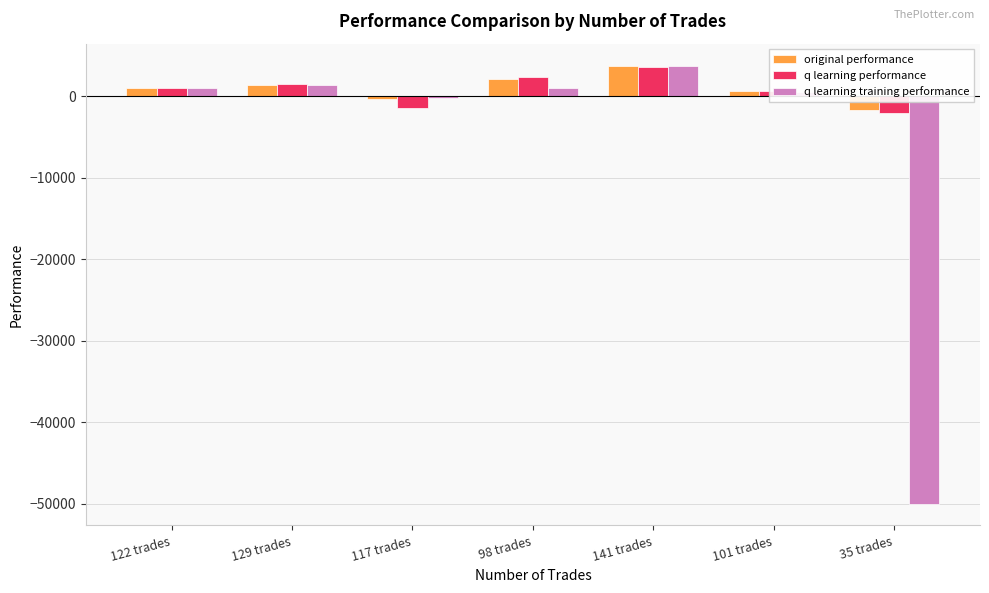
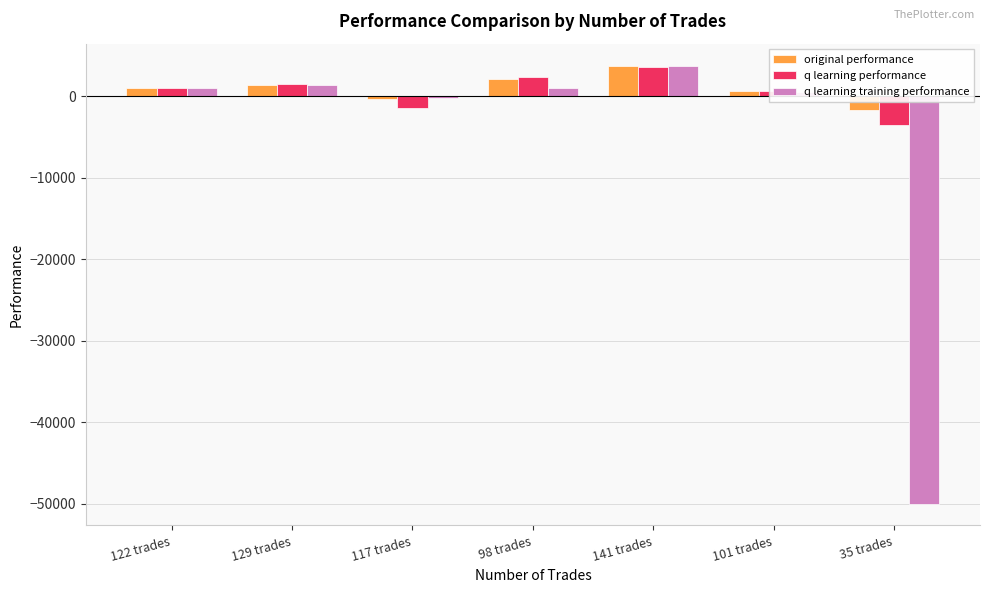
q learning performance, 35 trades: -2000 -> -4000
